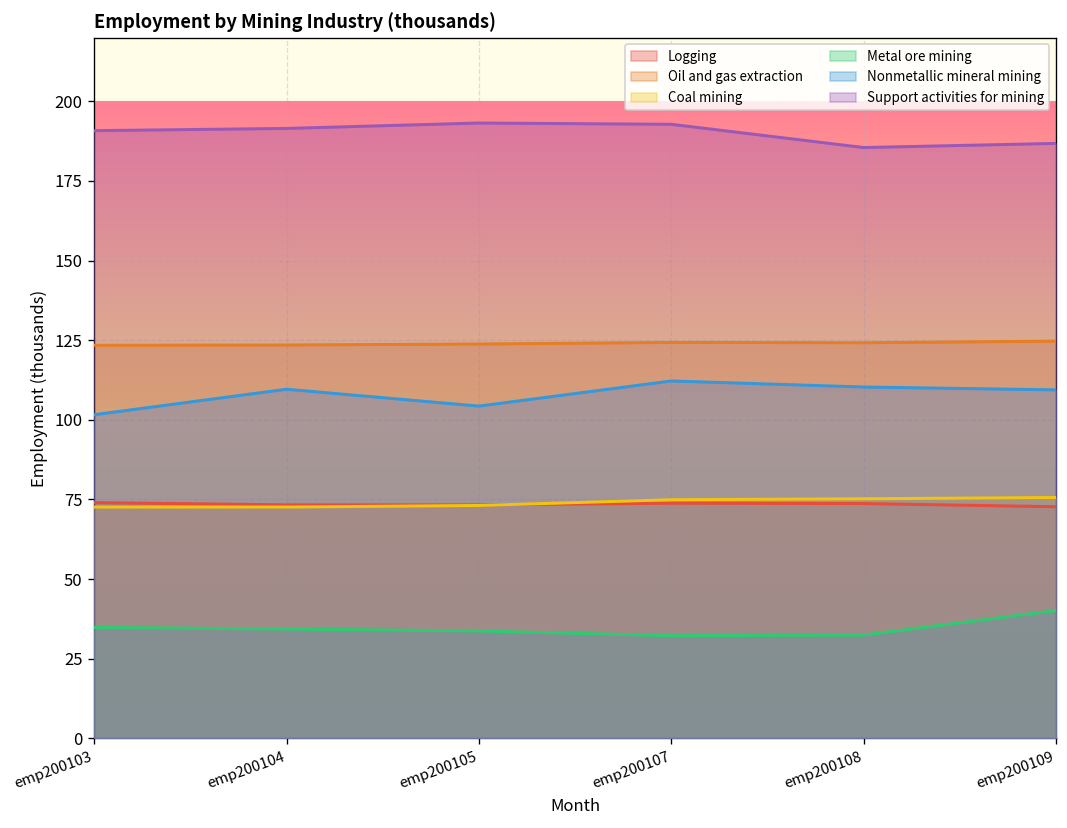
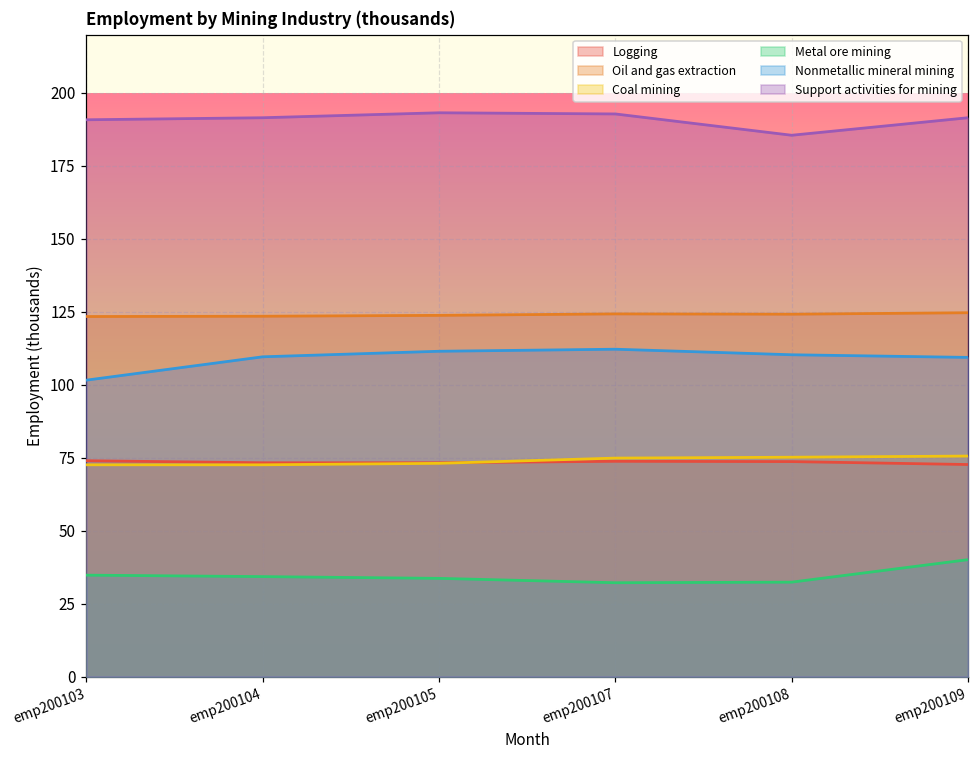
Nonmetallic mineral mining, emp200105: 104 -> 112
Support activities for mining, emp200109: 187 -> 192
